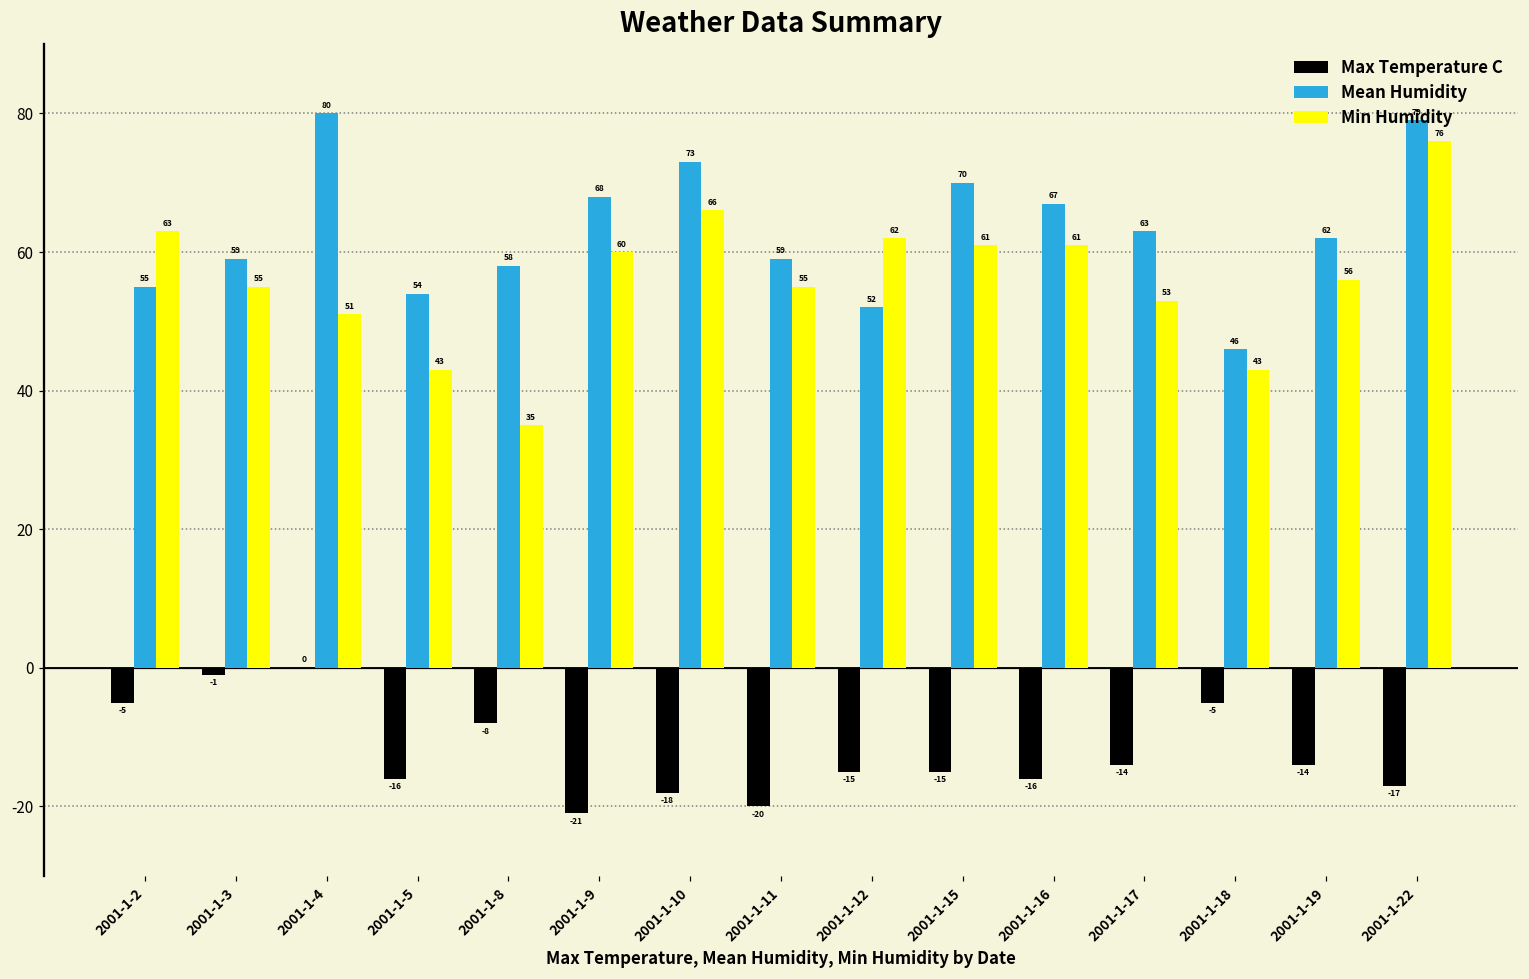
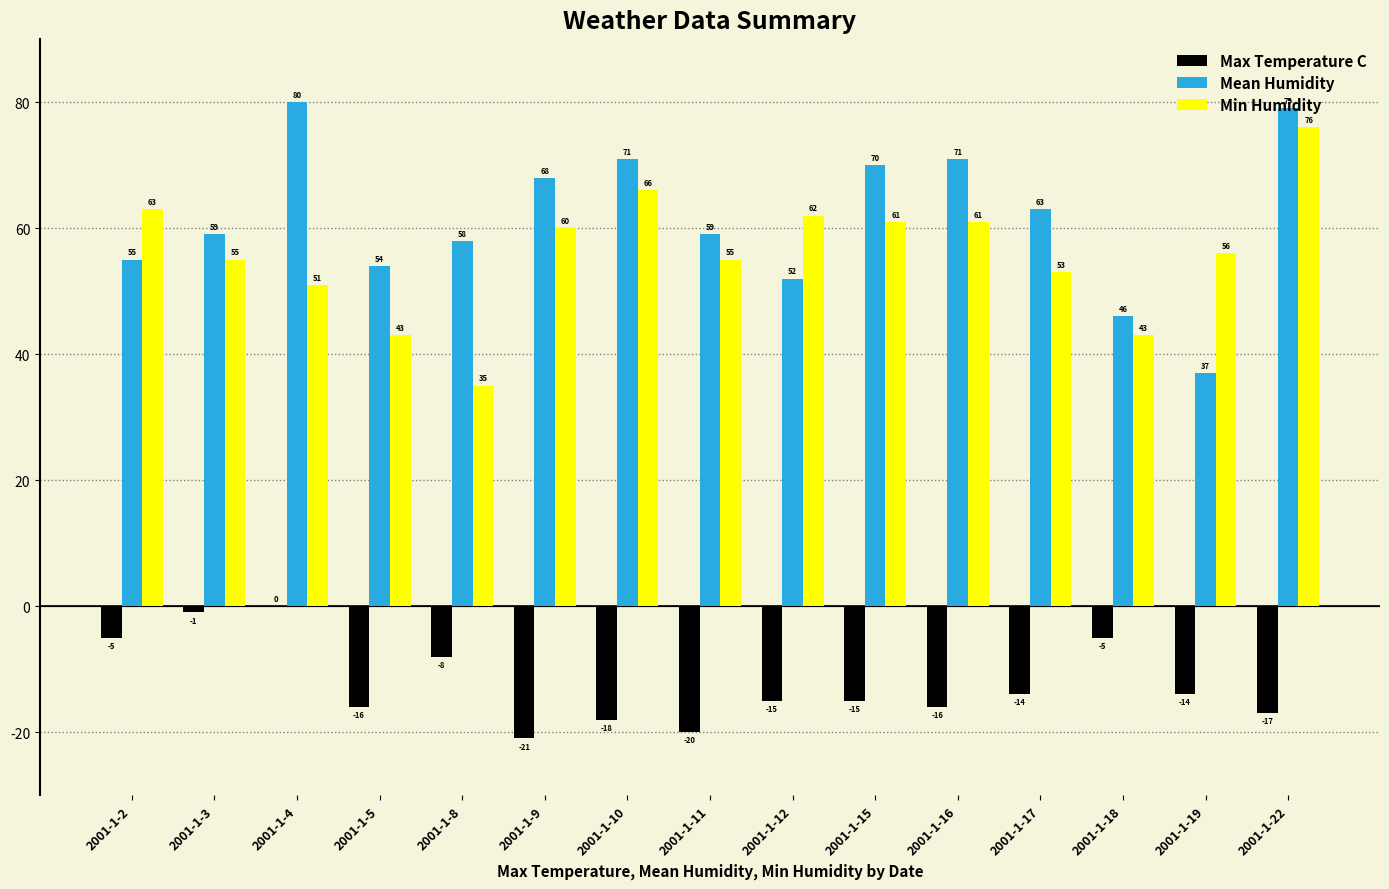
Mean Humidity, 2001-1-10: 73 -> 71
Mean Humidity, 2001-1-16: 67 -> 71
Mean Humidity, 2001-1-19: 62 -> 37
